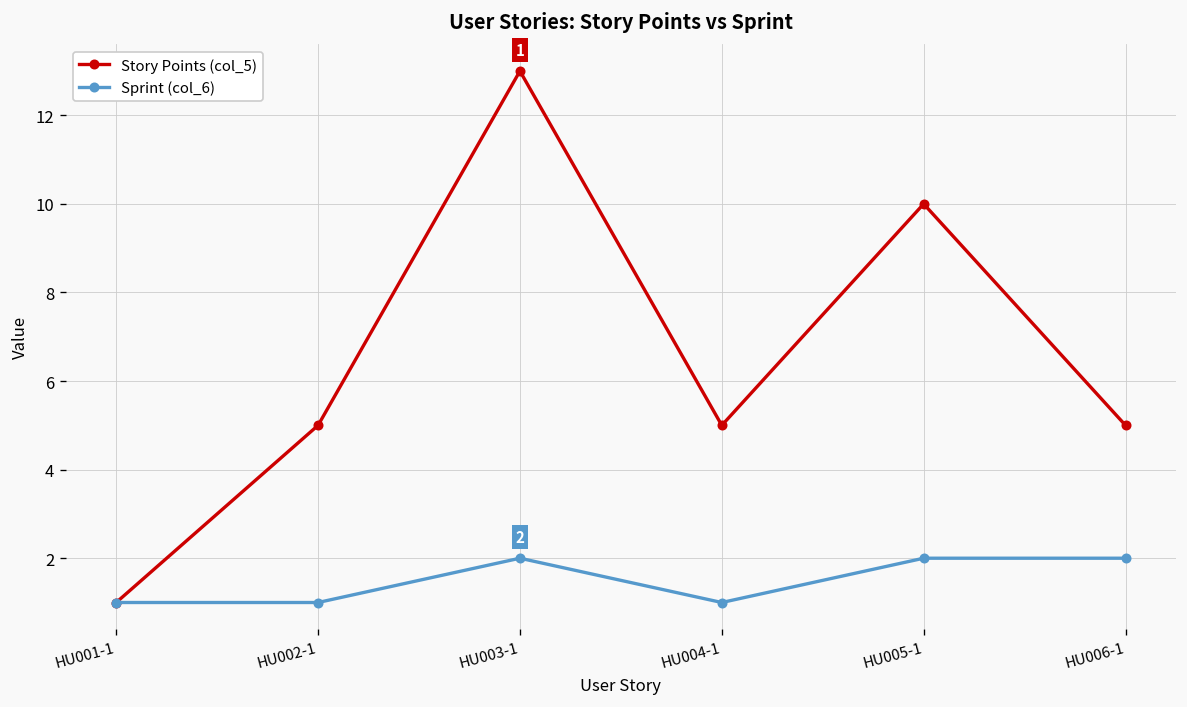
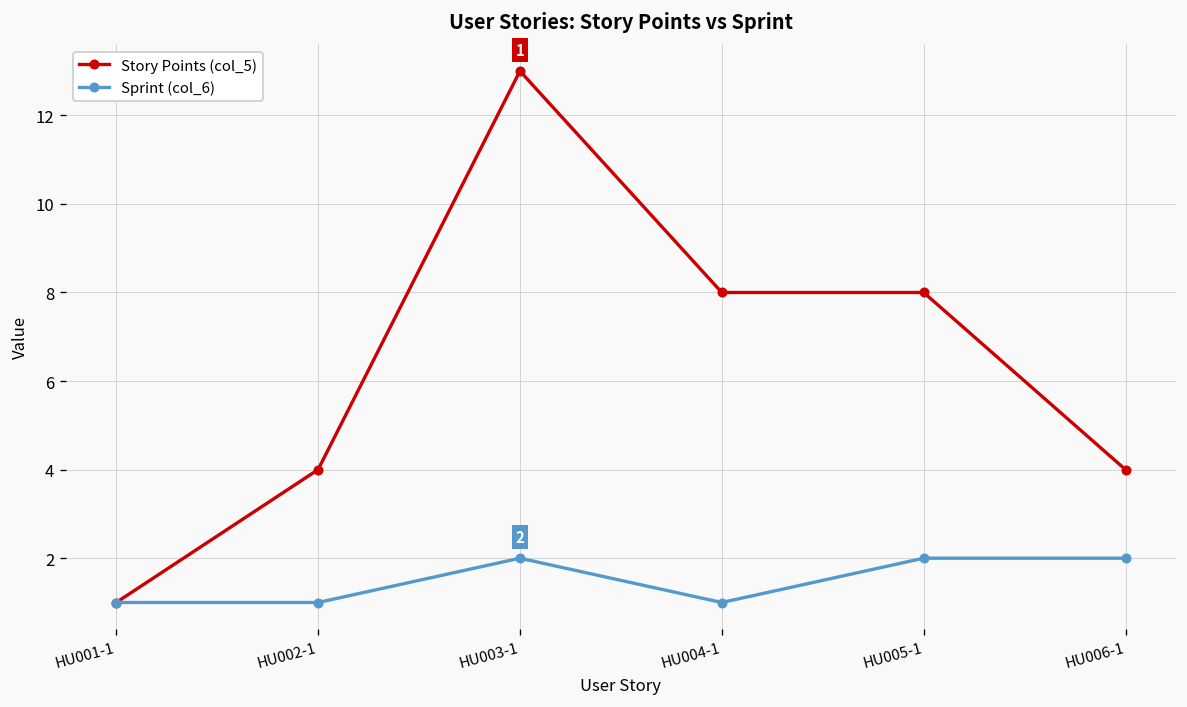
Story Points (col_5), HU002-1: 5 -> 4
Story Points (col_5), HU004-1: 5 -> 8
Story Points (col_5), HU005-1: 10 -> 8
Story Points (col_5), HU006-1: 5 -> 4
